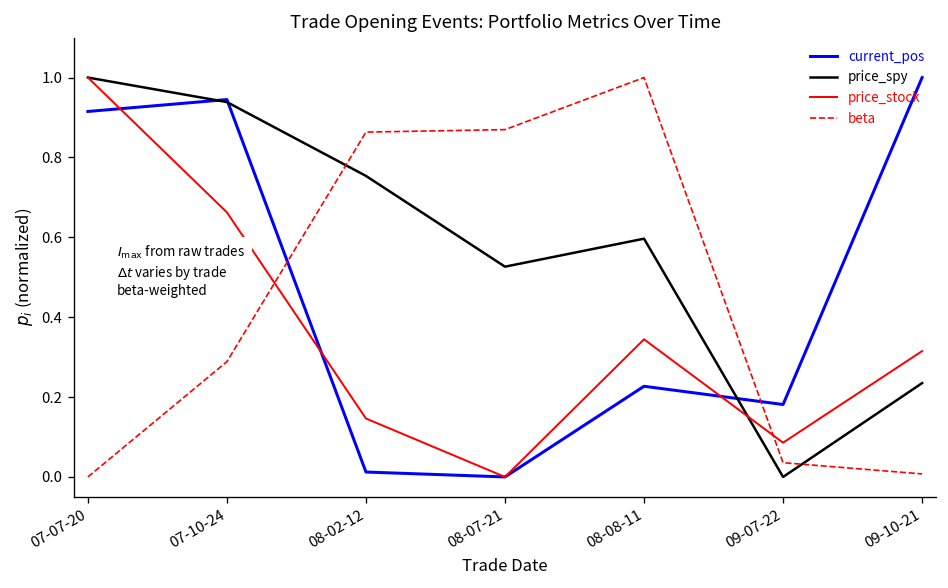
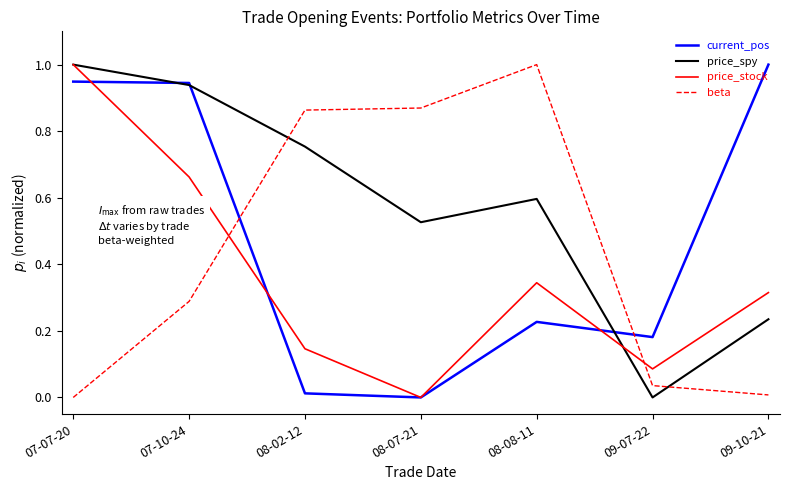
current_pos, 07-07-20: 0.92 -> 0.95
